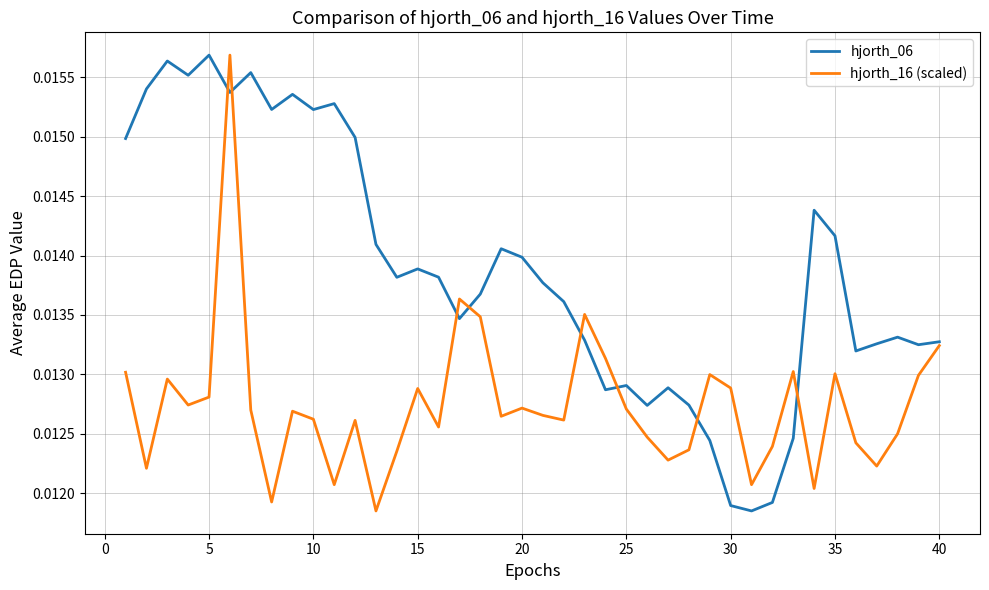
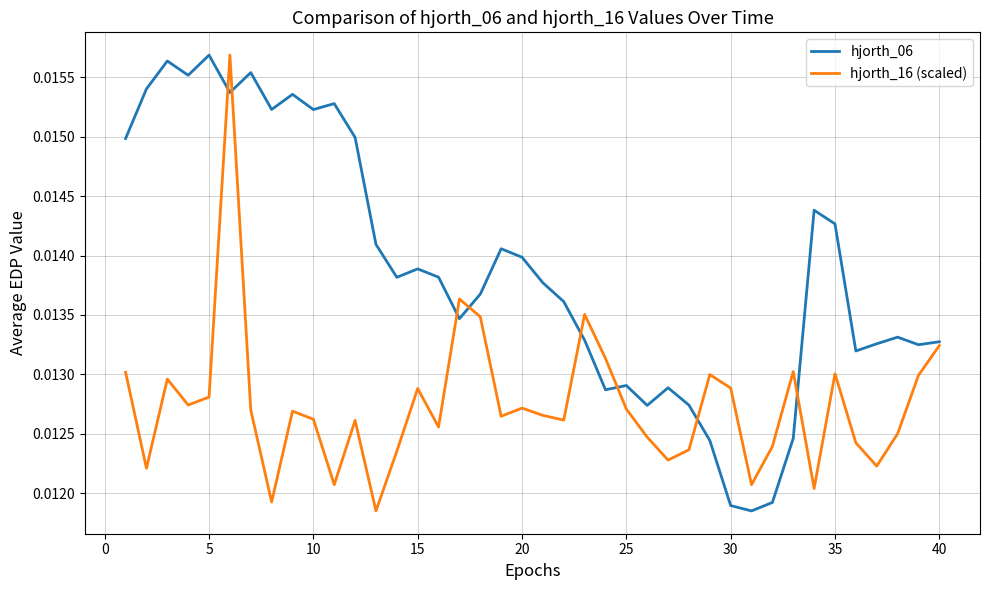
hjorth_06, 35: 0.01417 -> 0.01427
